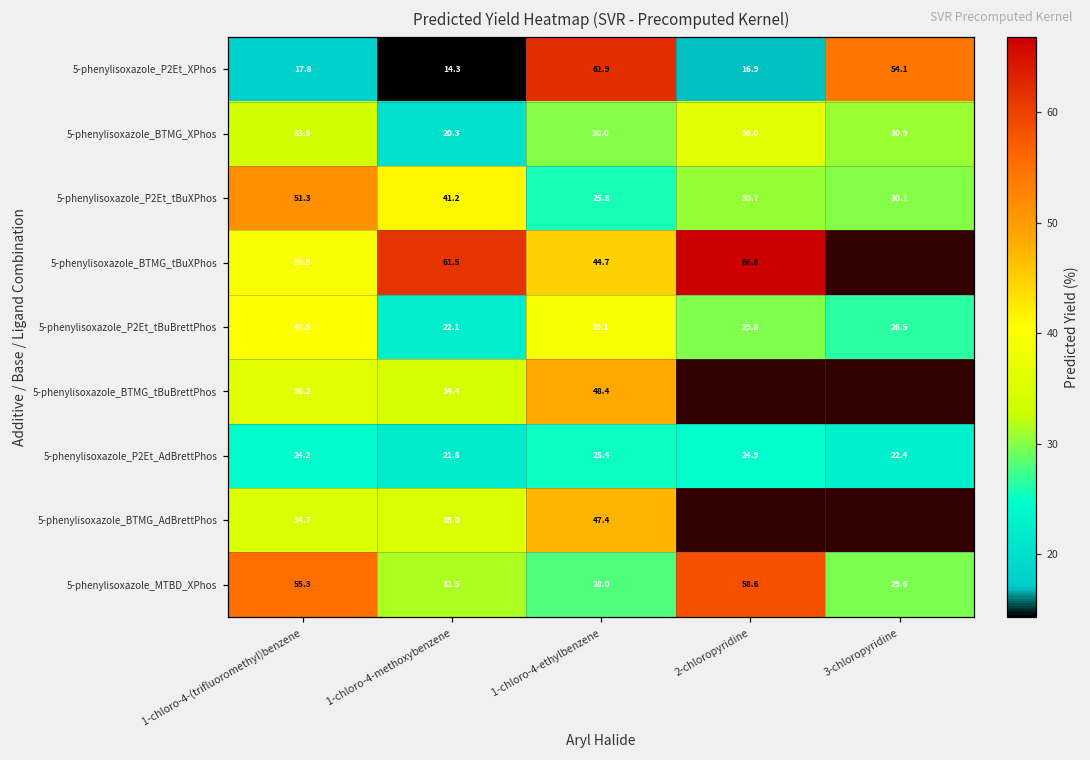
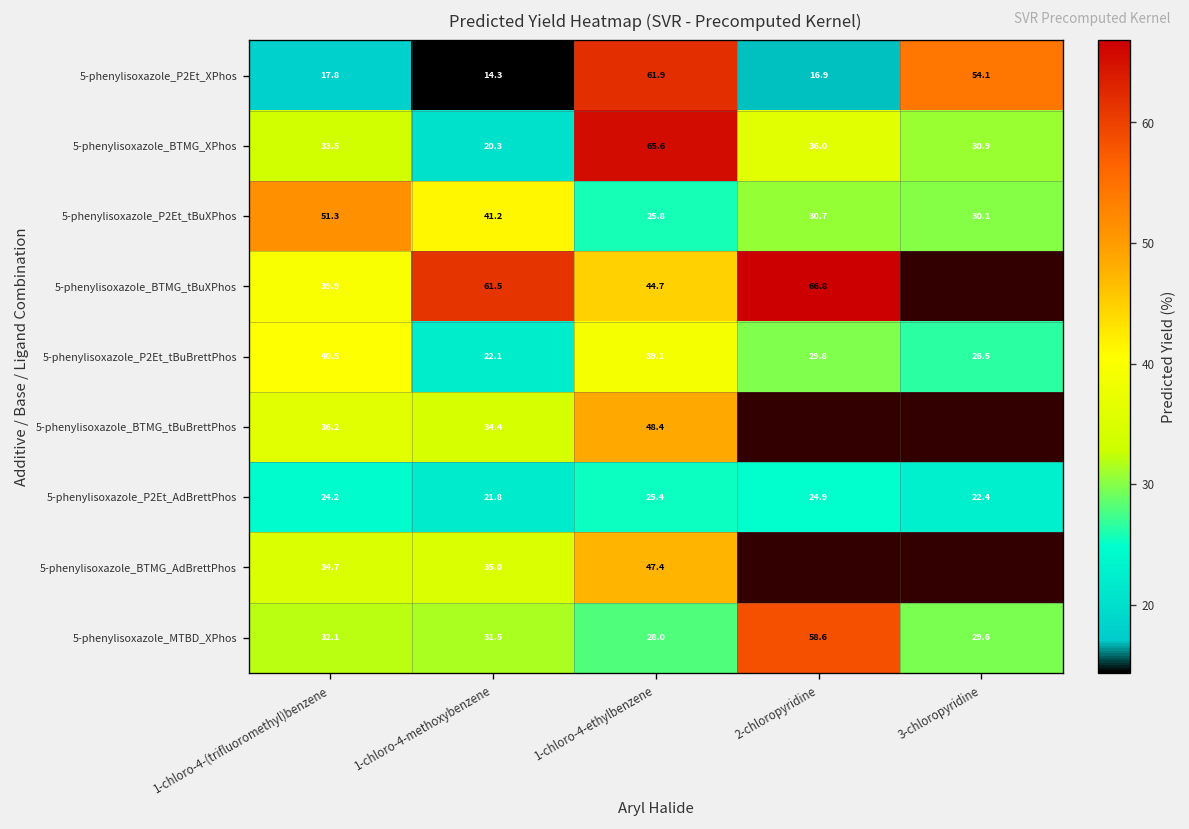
5-phenylisoxazole_BTMG_XPhos, 1-chloro-4-ethylbenzene: 30.0 -> 65.6
5-phenylisoxazole_MTBD_XPhos, 1-chloro-4-(trifluoromethyl)benzene: 55.3 -> 32.1
